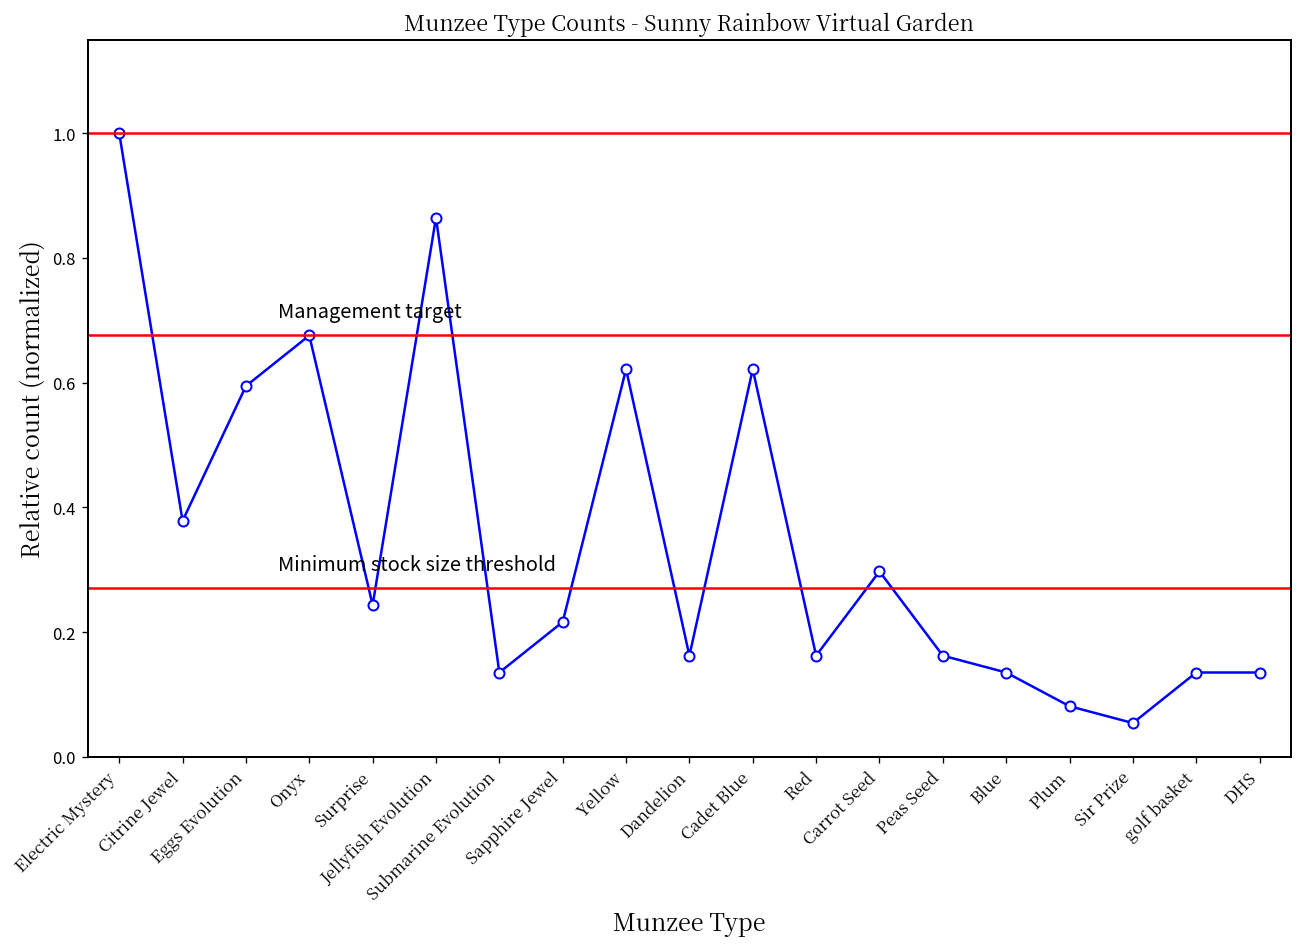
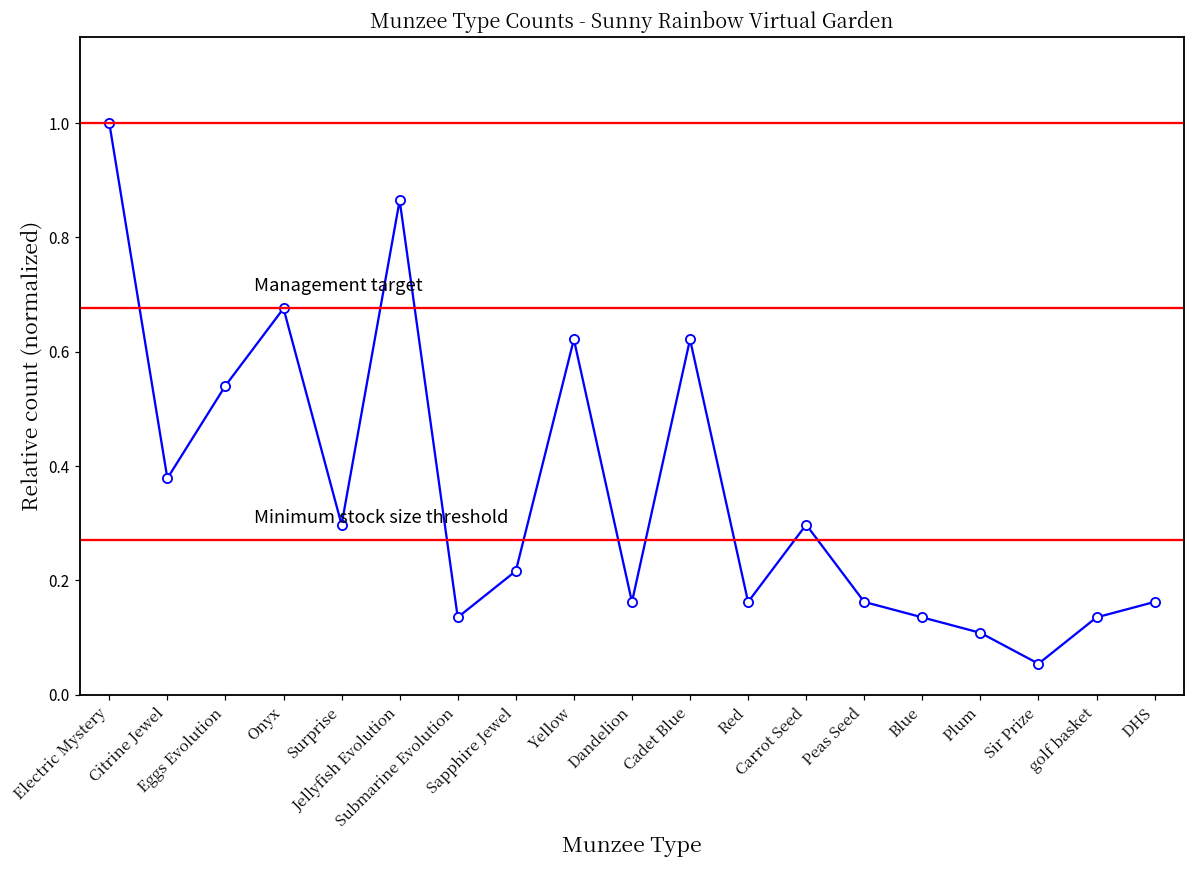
Eggs Evolution: 0.59 -> 0.54
Surprise: 0.24 -> 0.30
Plum: 0.08 -> 0.11
DHS: 0.14 -> 0.16
